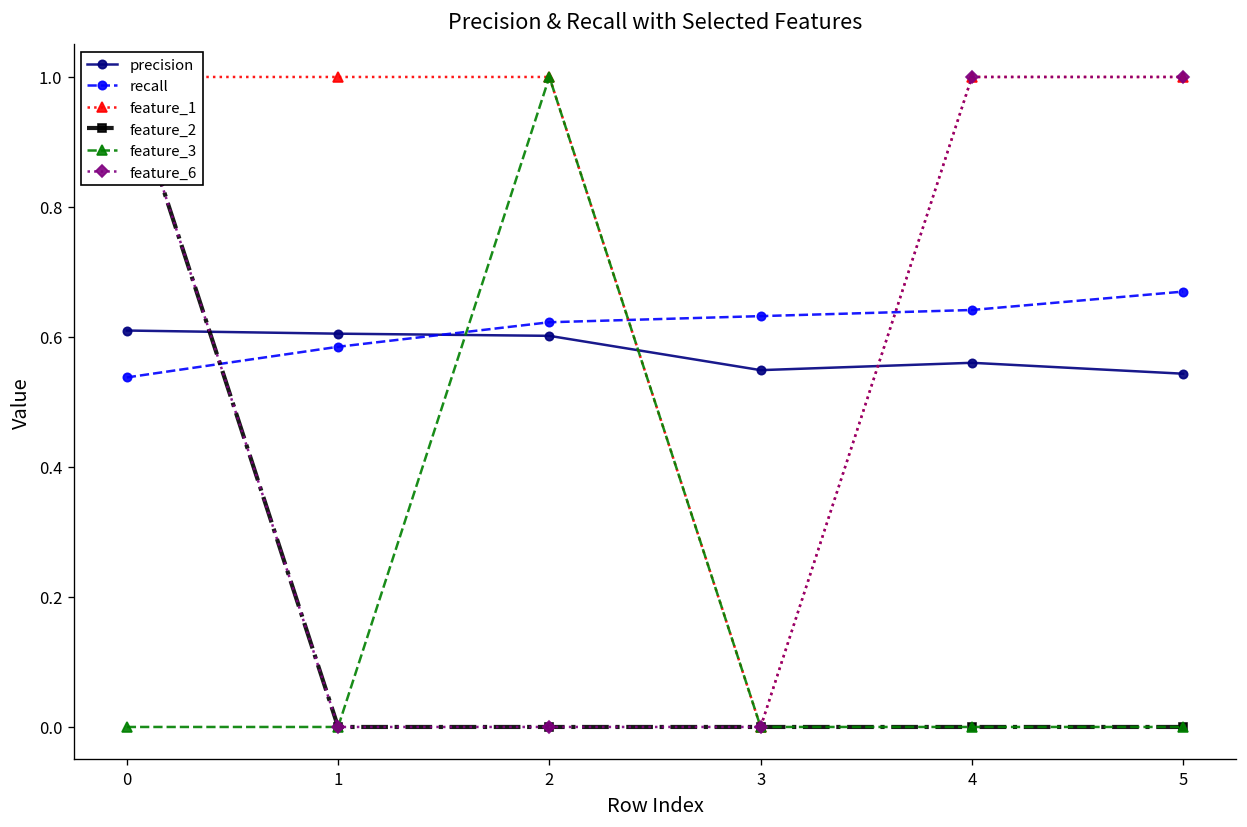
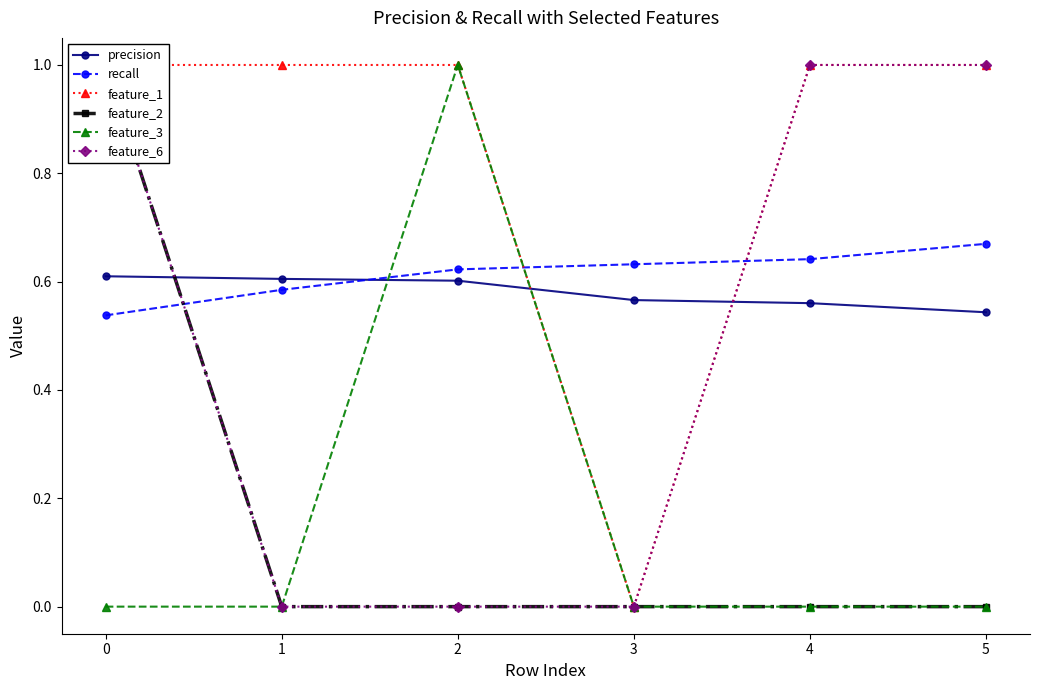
precision, 3: 0.55 -> 0.57
